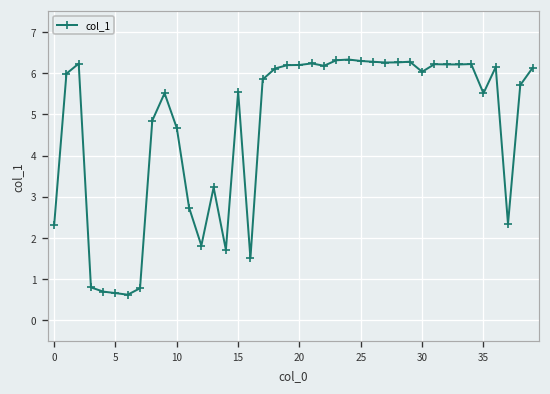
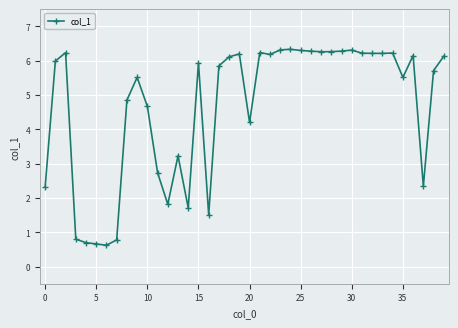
15: 5.5 -> 5.9
20: 6.2 -> 4.2
30: 6.0 -> 6.3
